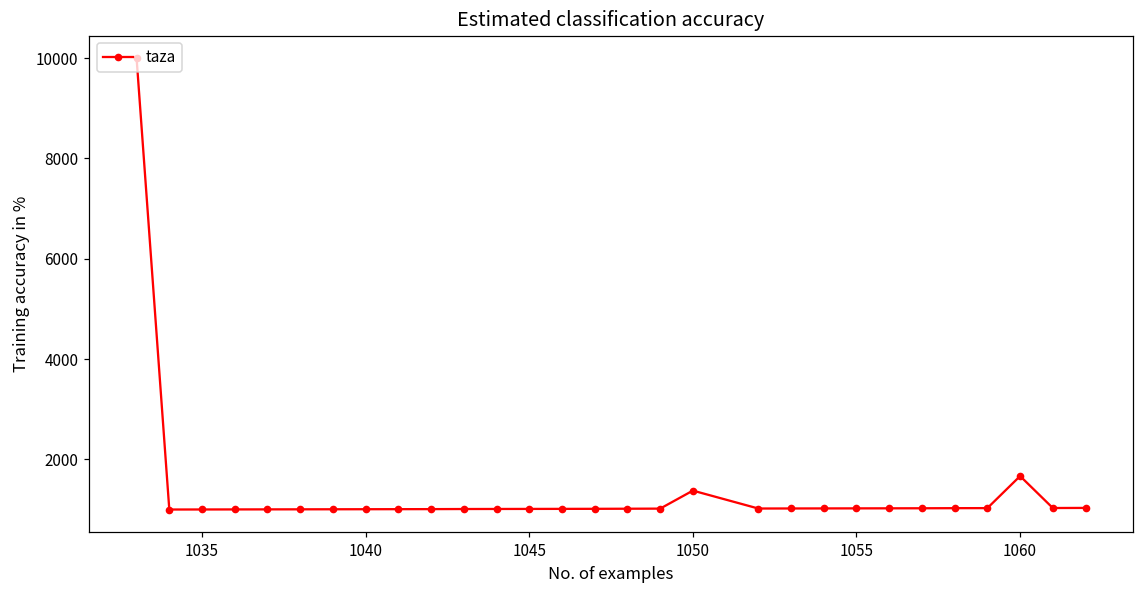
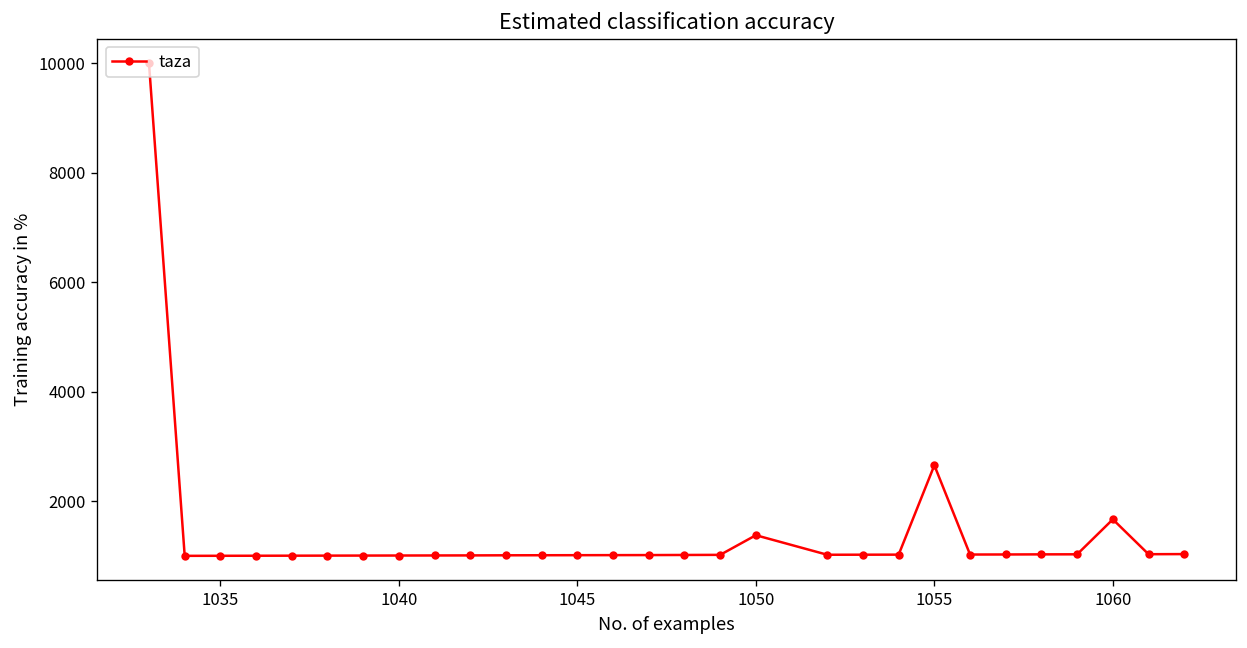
1055: 1000 -> 2700
